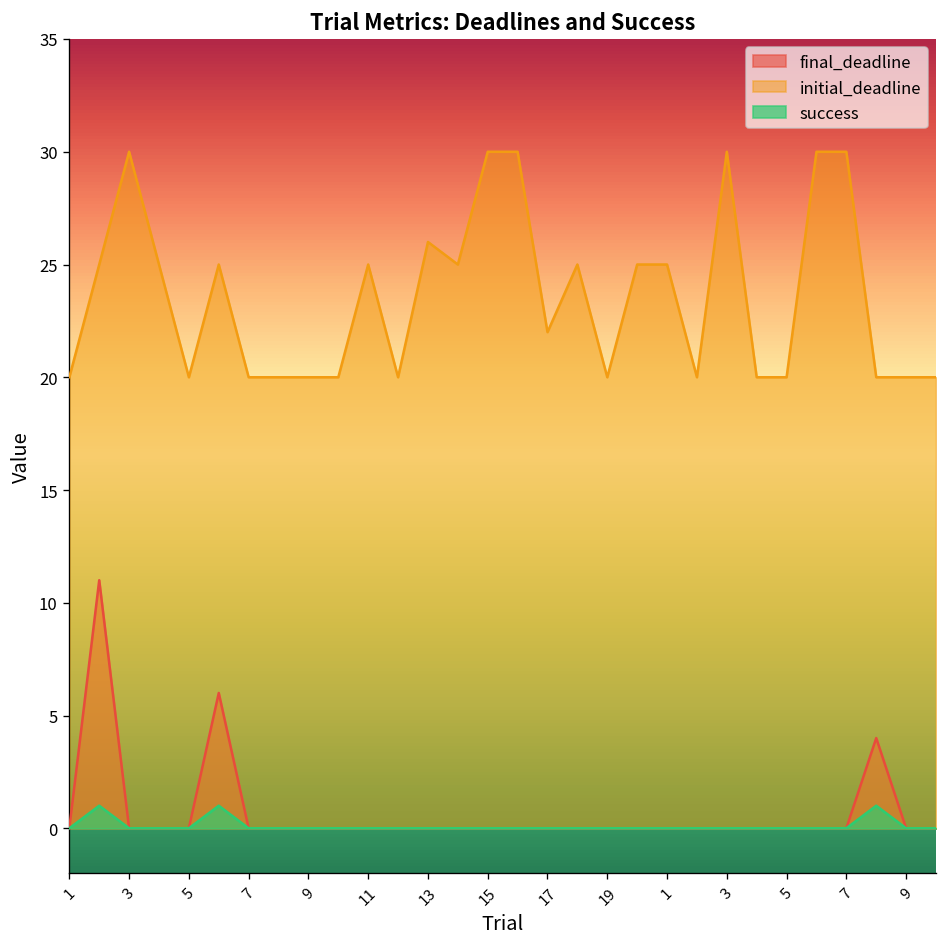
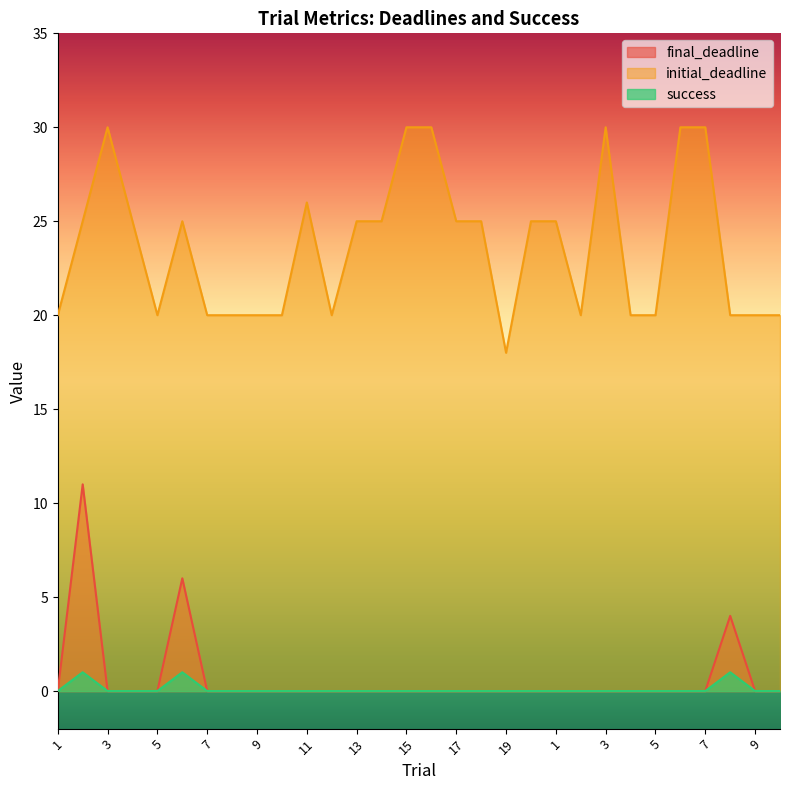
initial_deadline, 11: 25 -> 26
initial_deadline, 13: 26 -> 25
initial_deadline, 17: 22 -> 25
initial_deadline, 19: 20 -> 18
